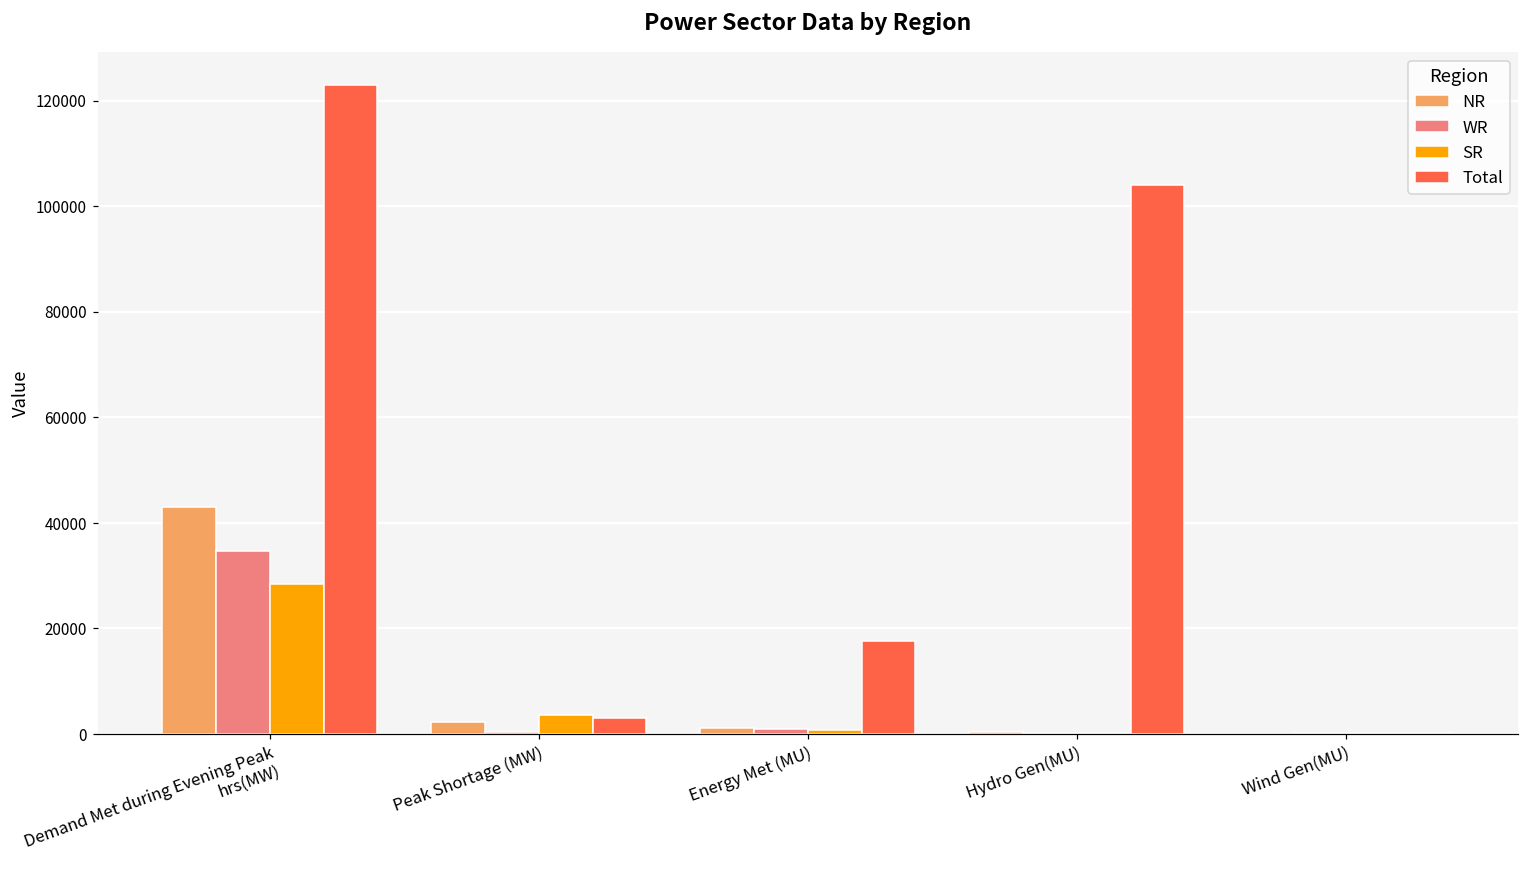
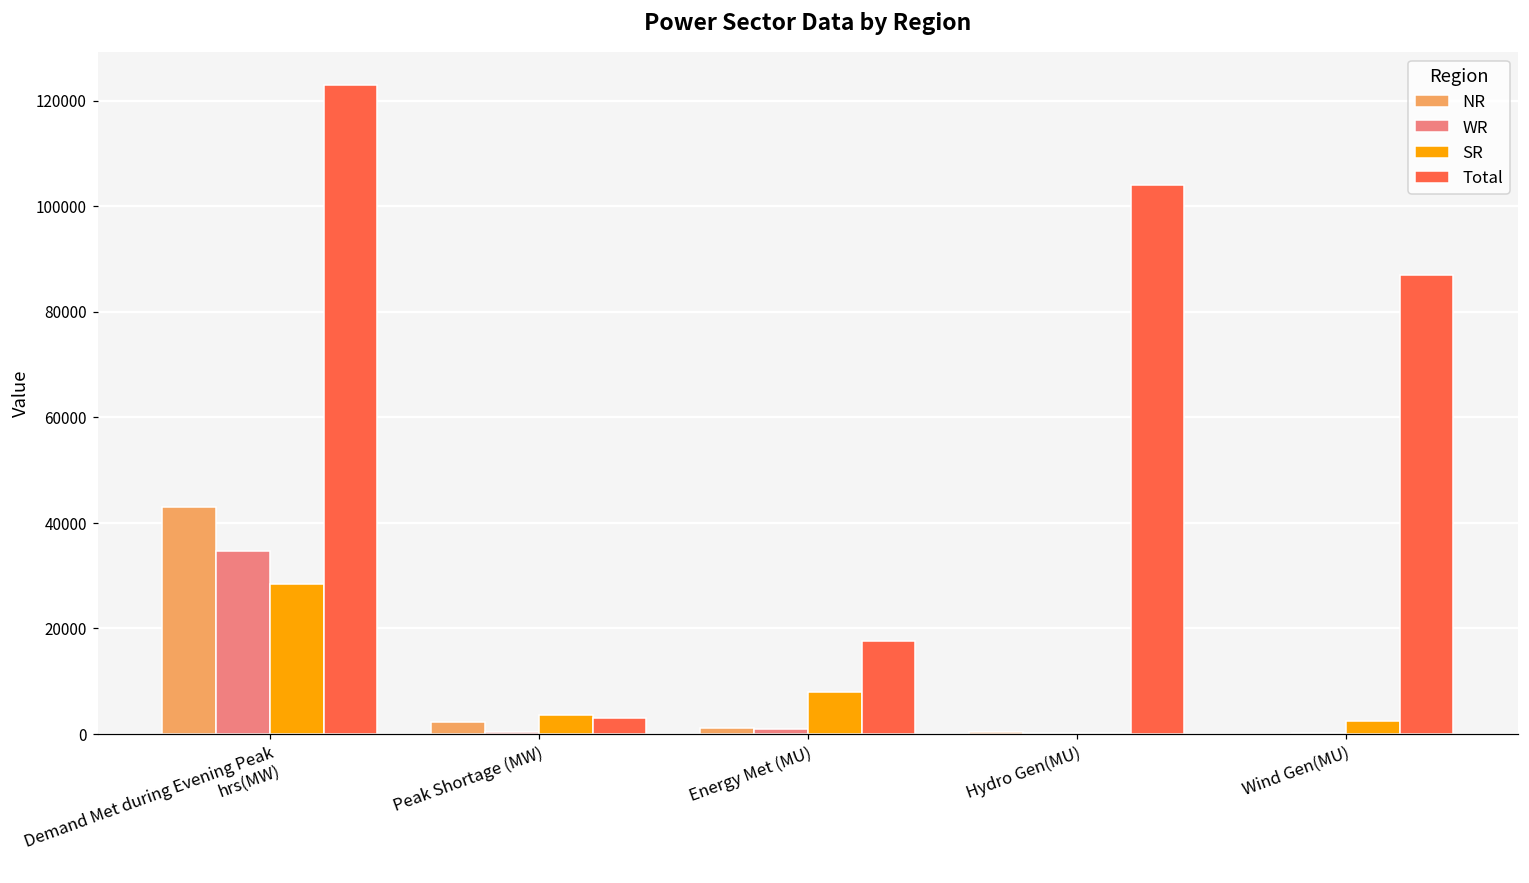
SR, Energy Met (MU): 1000 -> 8000
SR, Wind Gen(MU): 0 -> 2000
Total, Wind Gen(MU): 0 -> 87000
